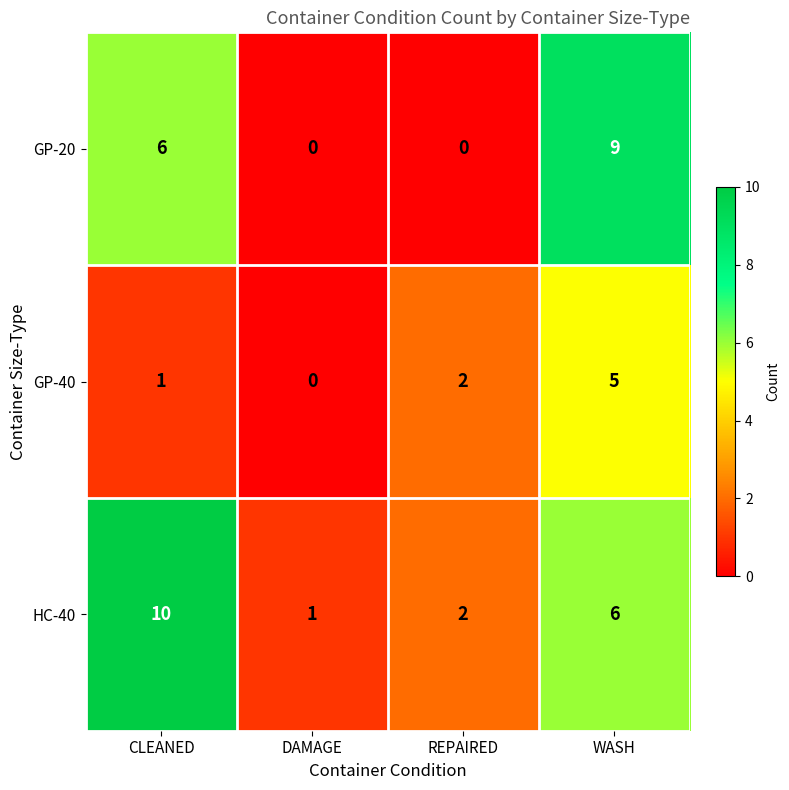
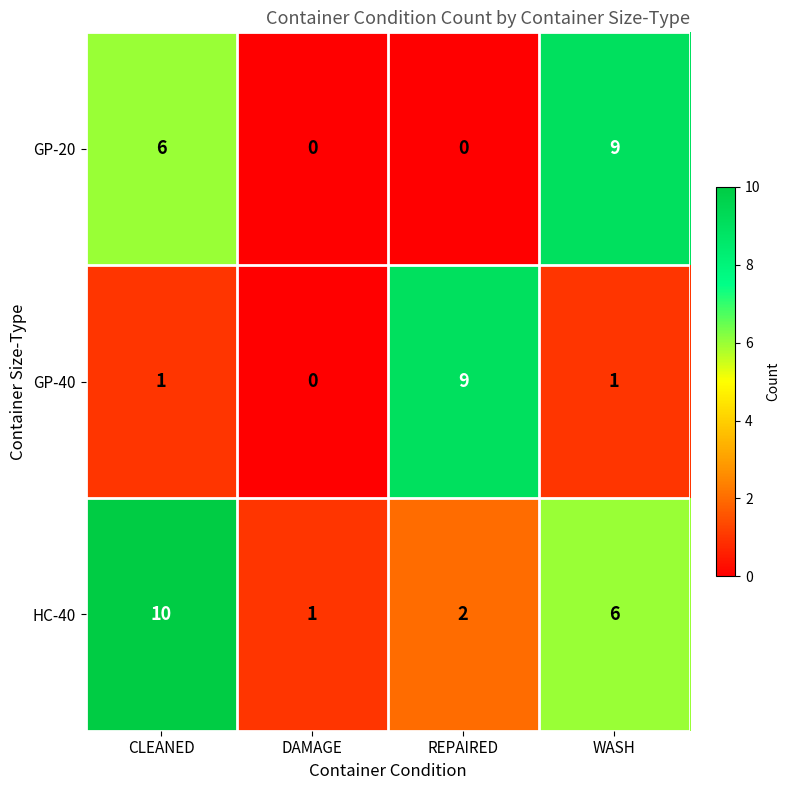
GP-40, REPAIRED: 2 -> 9
GP-40, WASH: 5 -> 1
